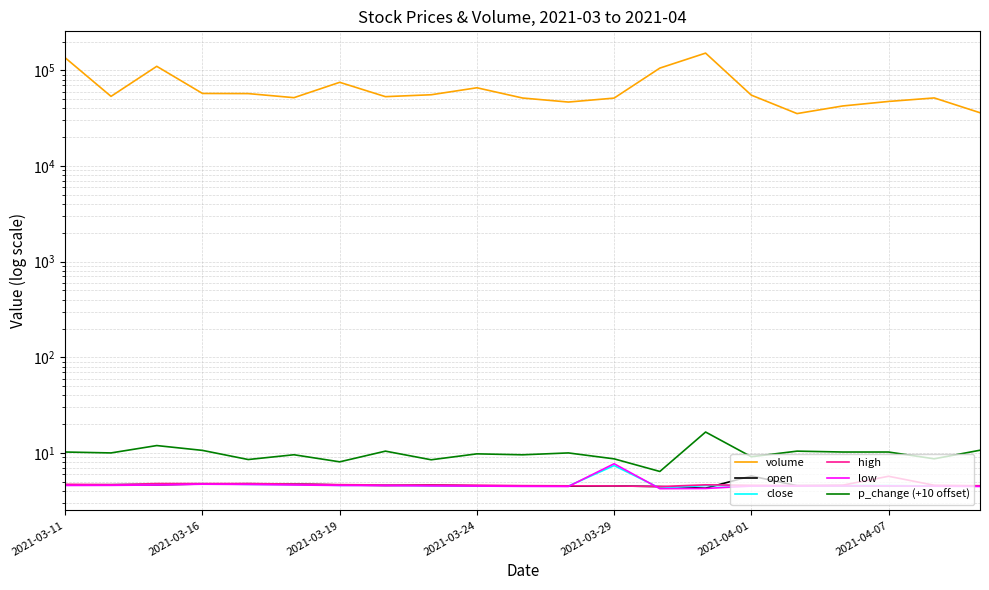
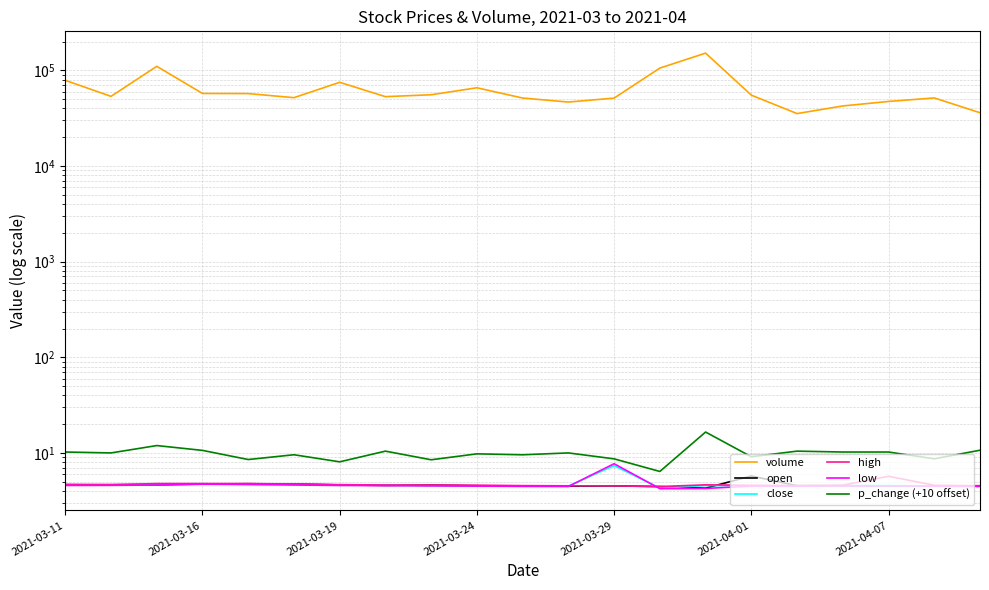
volume, 2021-03-11: 140000 -> 80000
